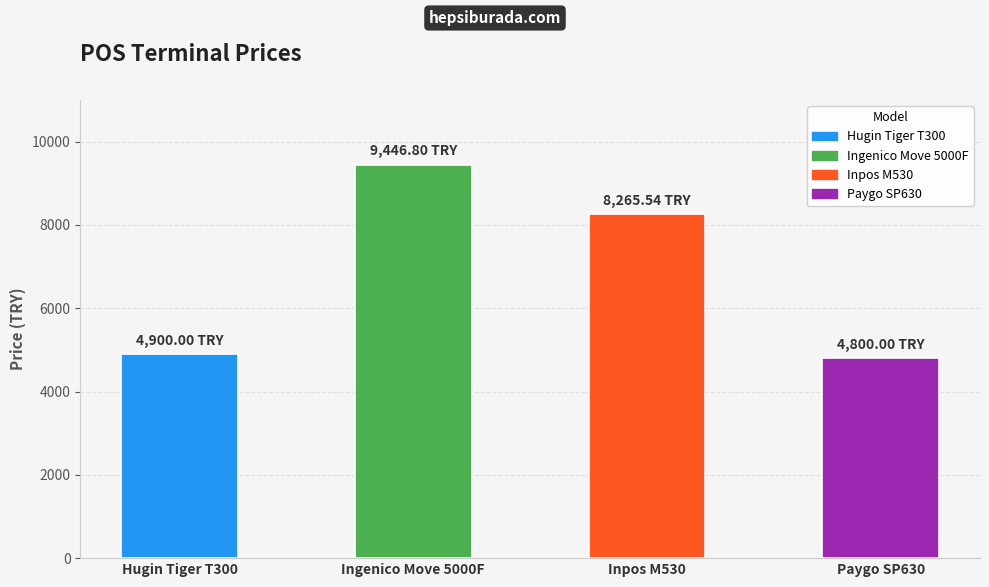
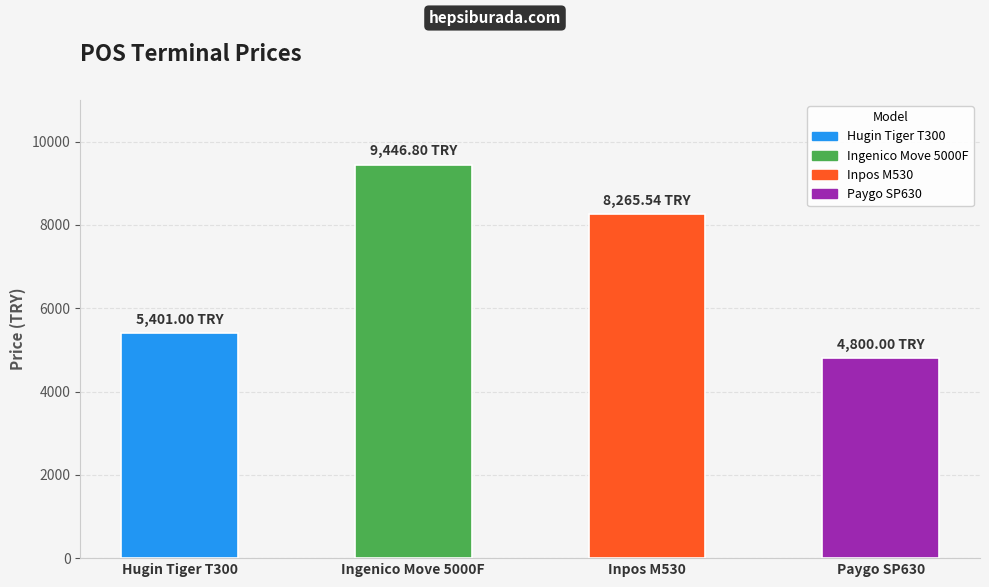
Hugin Tiger T300: 4,900.00 -> 5,401.00
